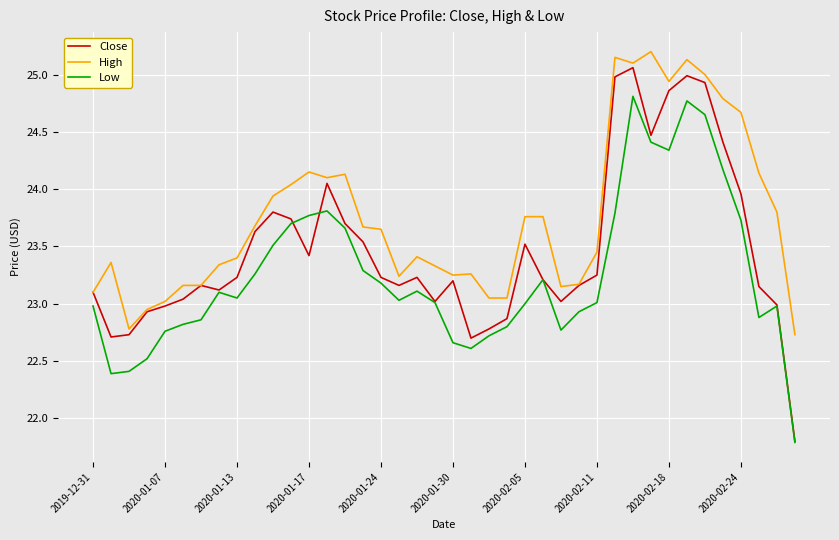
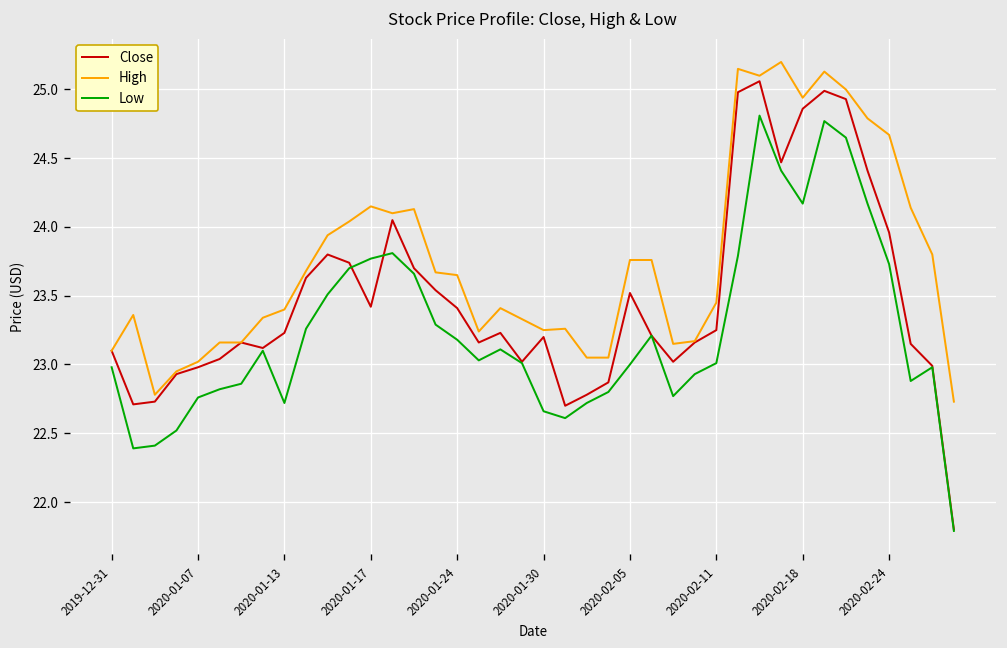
Low, 2020-01-13: 23.05 -> 22.72
Close, 2020-01-24: 23.23 -> 23.41
Low, 2020-02-18: 24.34 -> 24.17
